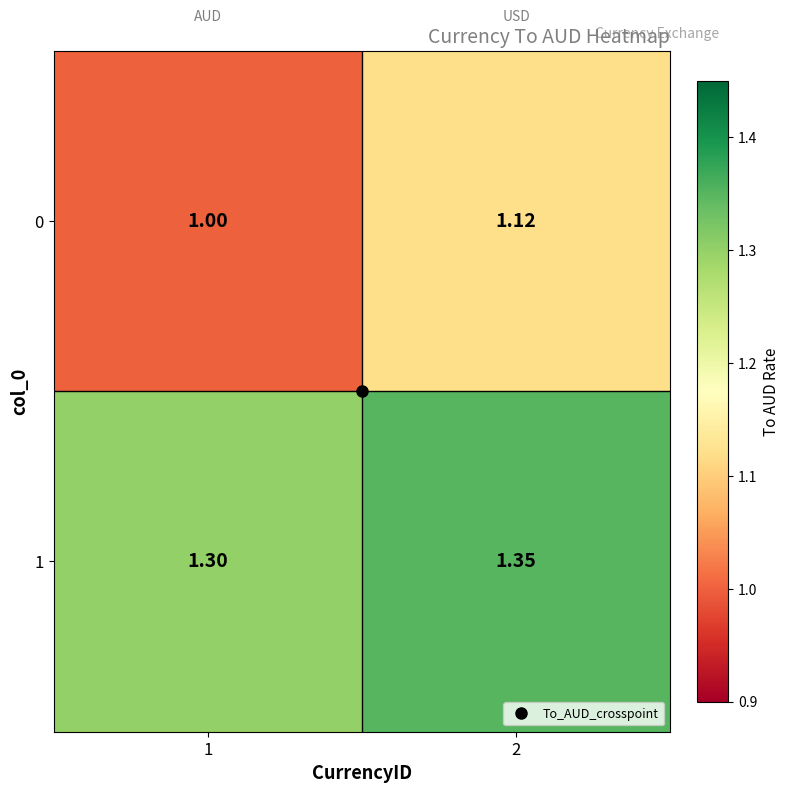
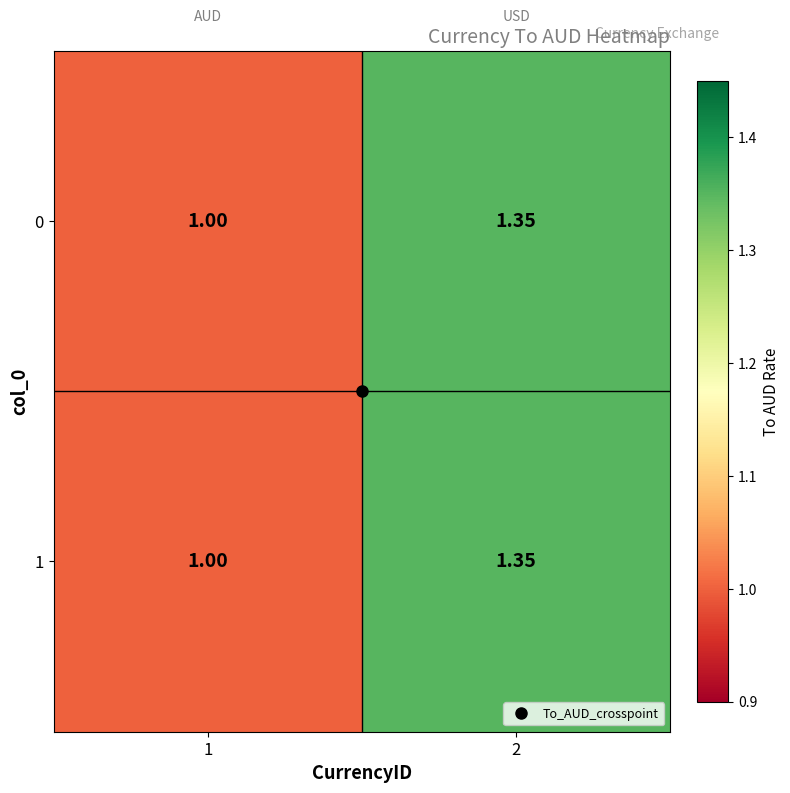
0, 2: 1.12 -> 1.35
1, 1: 1.30 -> 1.00
